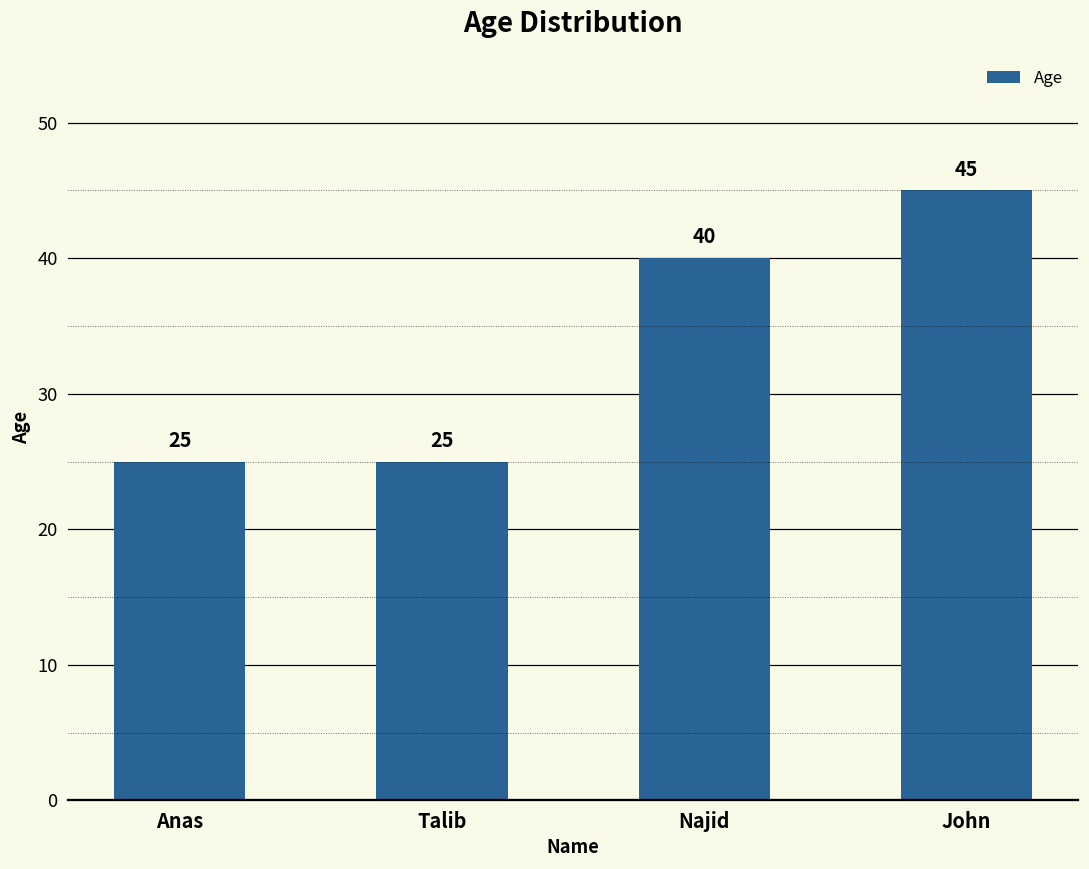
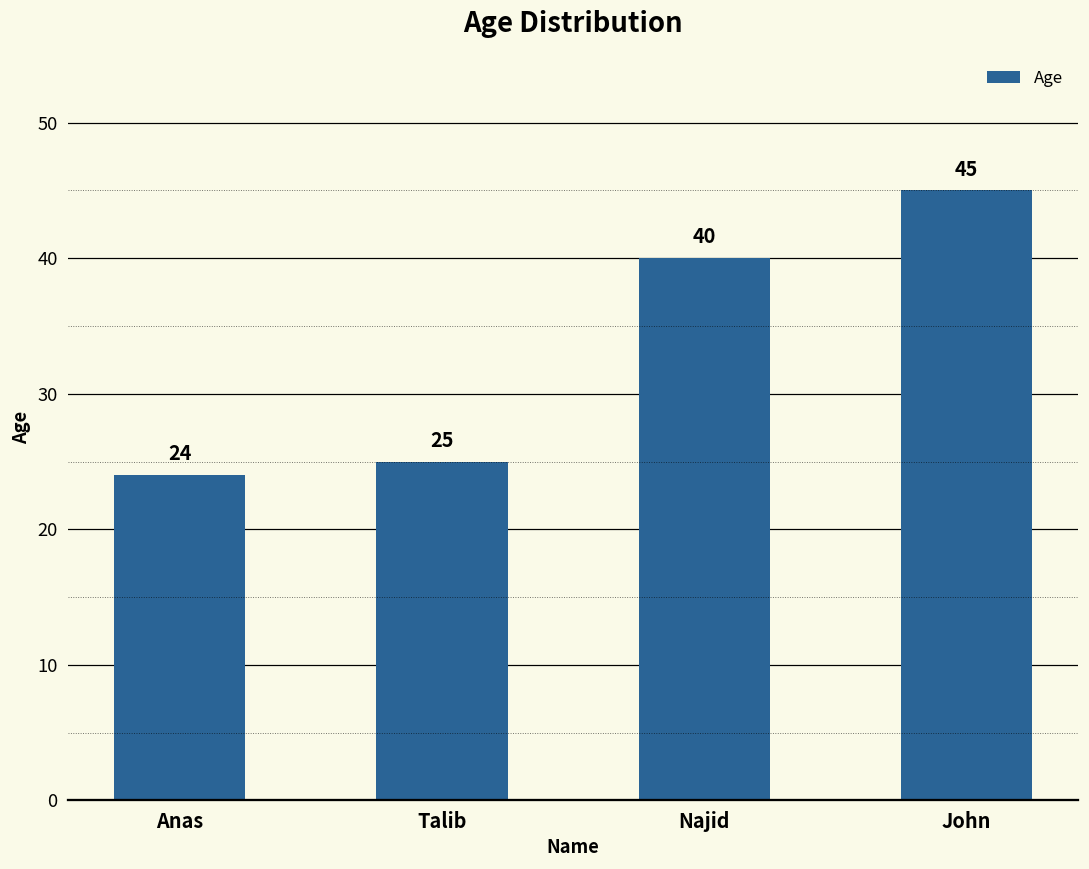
Anas: 25 -> 24
